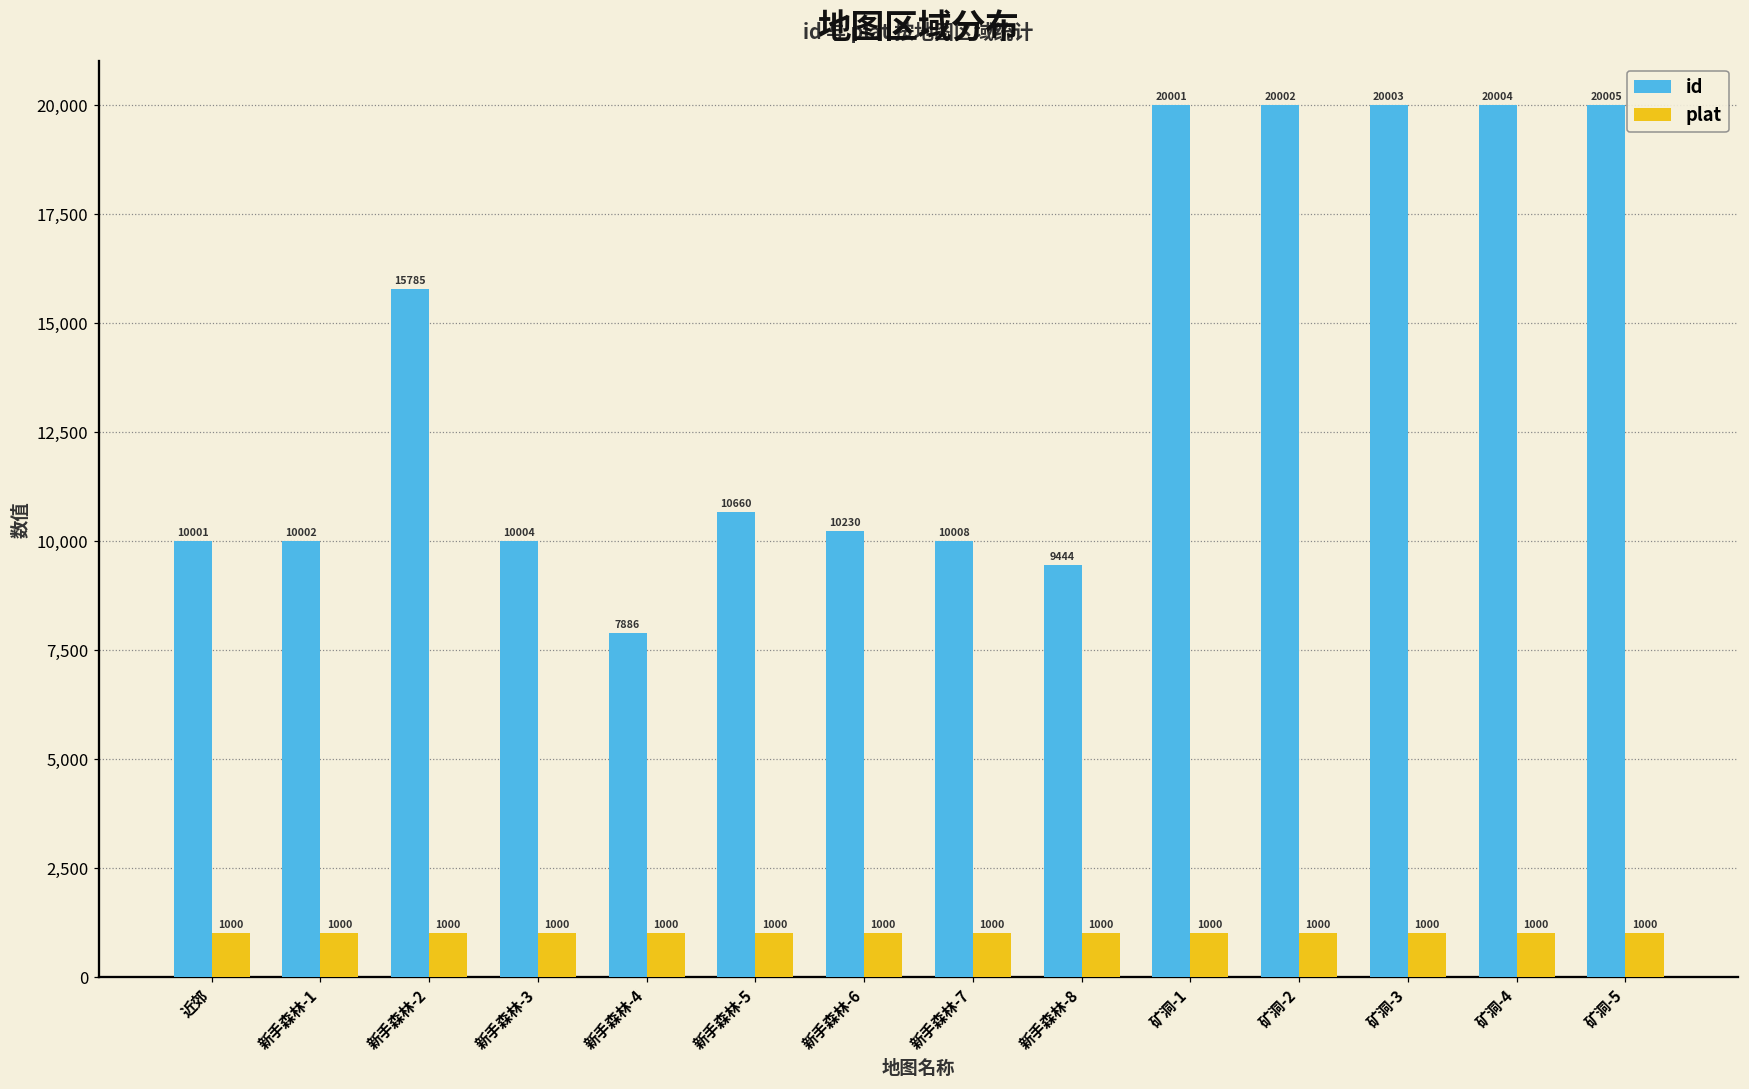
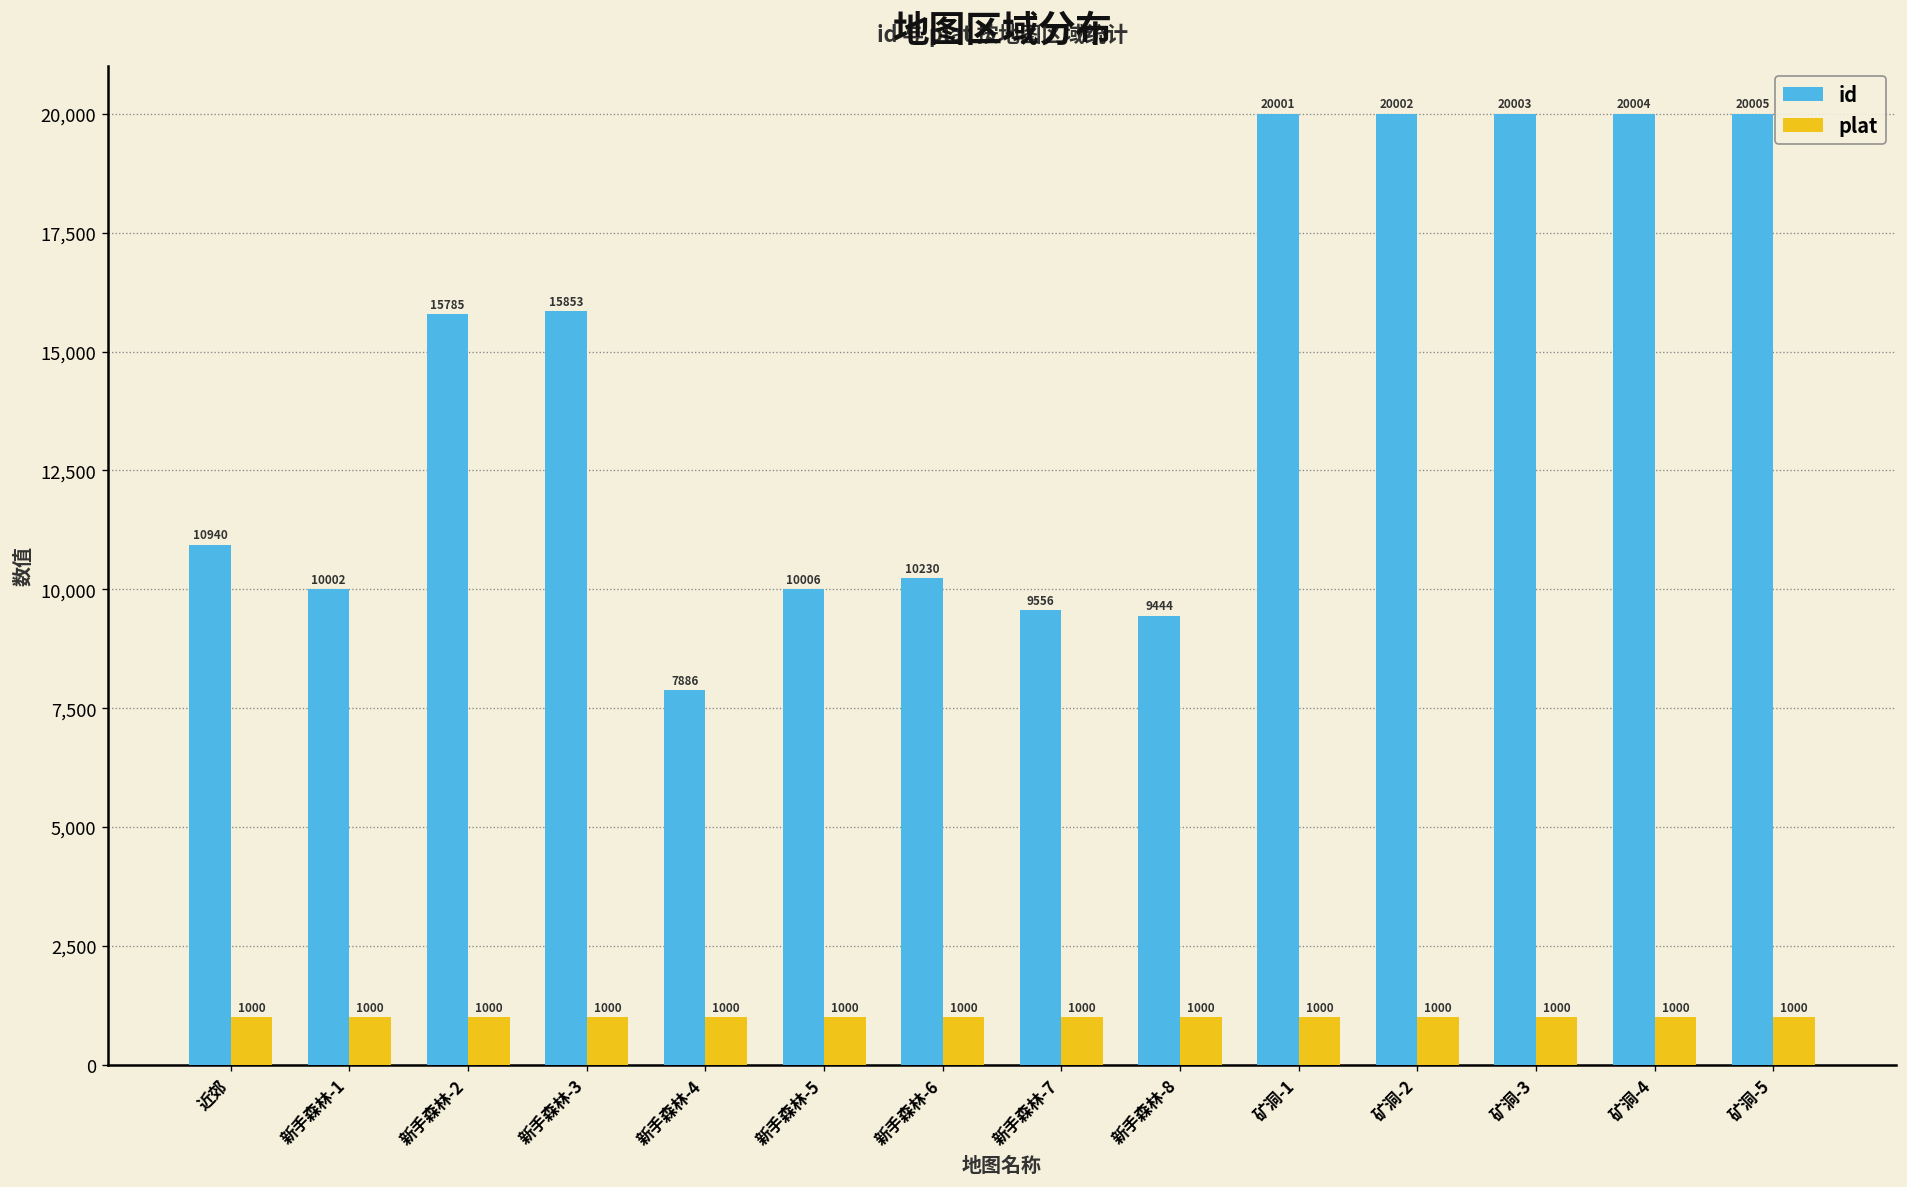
id, 近郊: 10001 -> 10940
id, 新手森林-3: 10004 -> 15853
id, 新手森林-5: 10660 -> 10006
id, 新手森林-7: 10008 -> 9556
